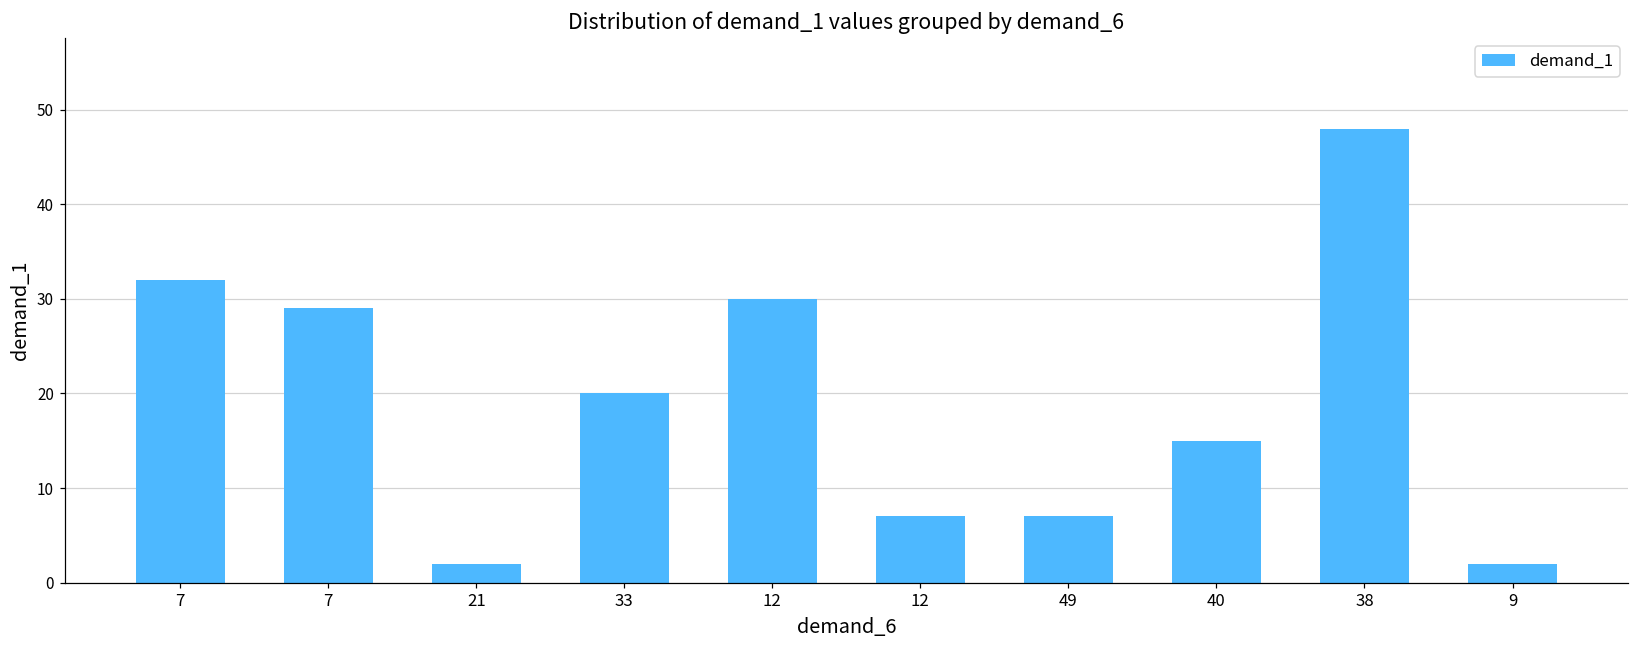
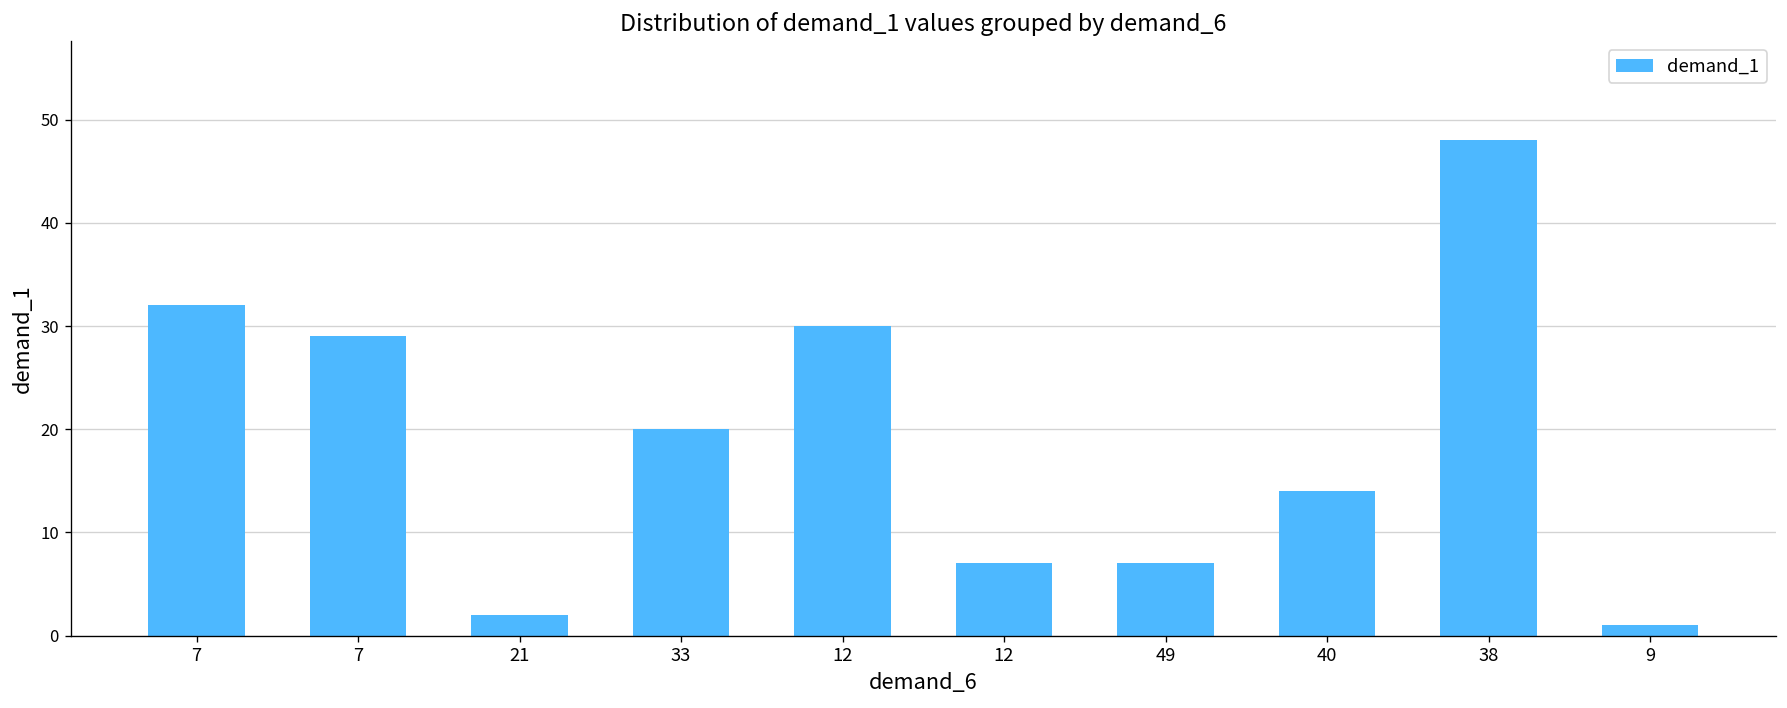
40: 15 -> 14
9: 2 -> 1
